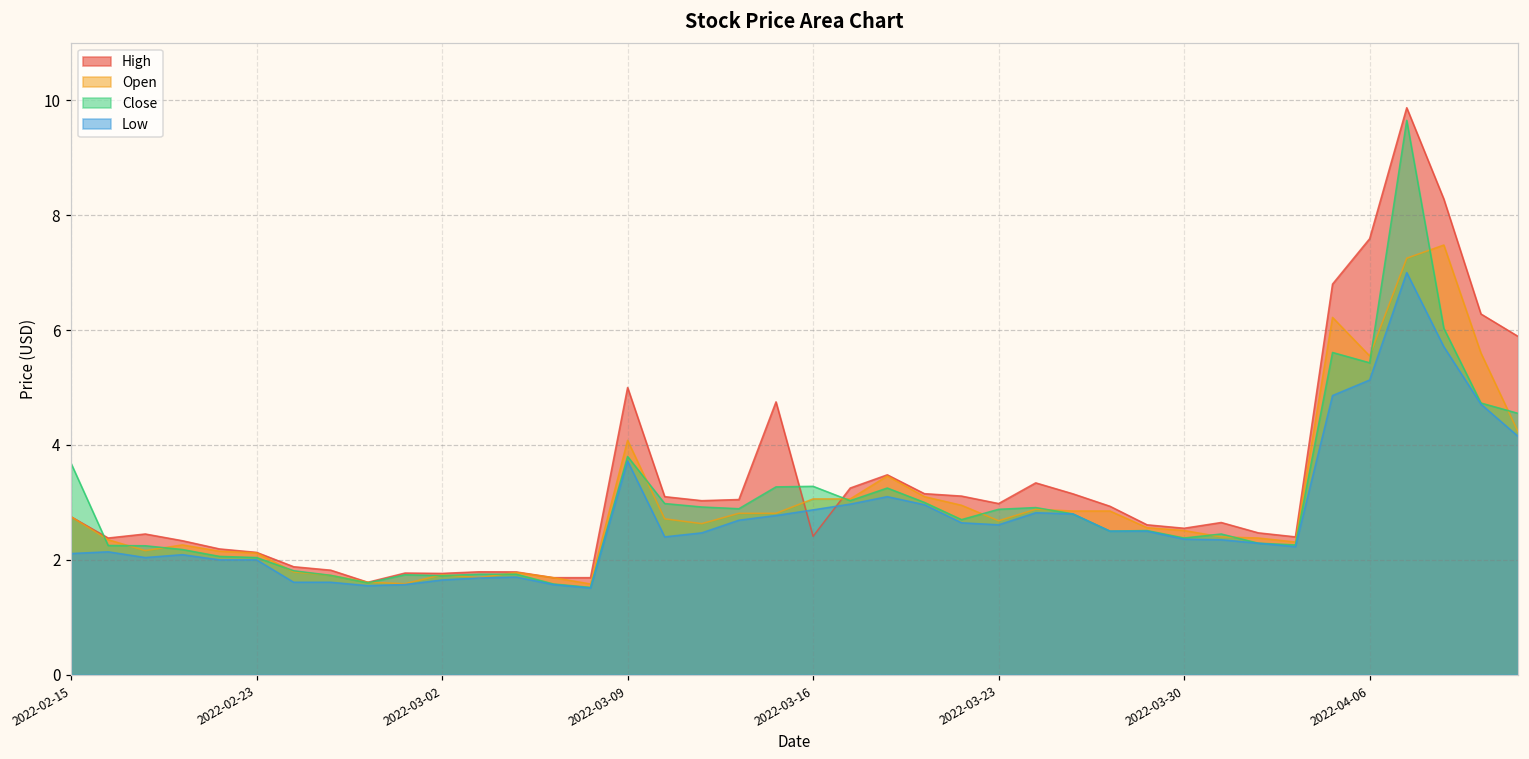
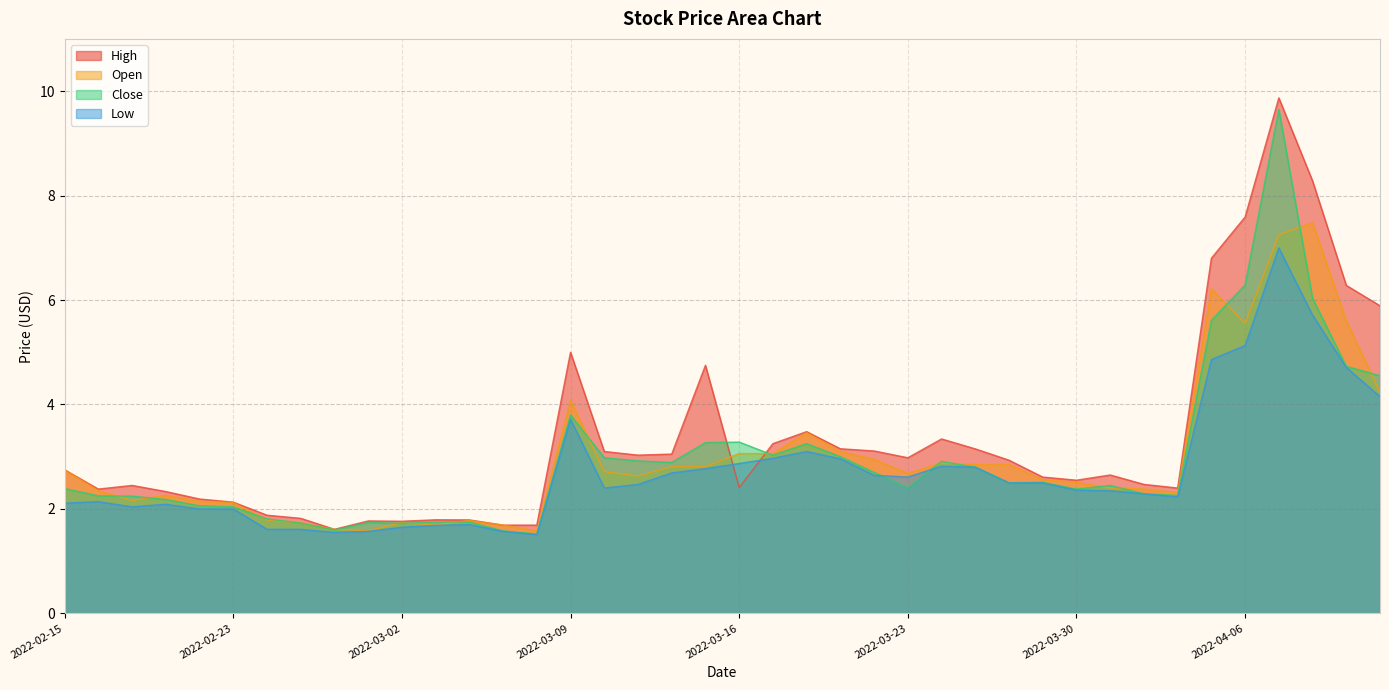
Close, 2022-02-15: 3.7 -> 2.4
Close, 2022-03-23: 2.9 -> 2.4
Close, 2022-04-06: 5.4 -> 6.3
